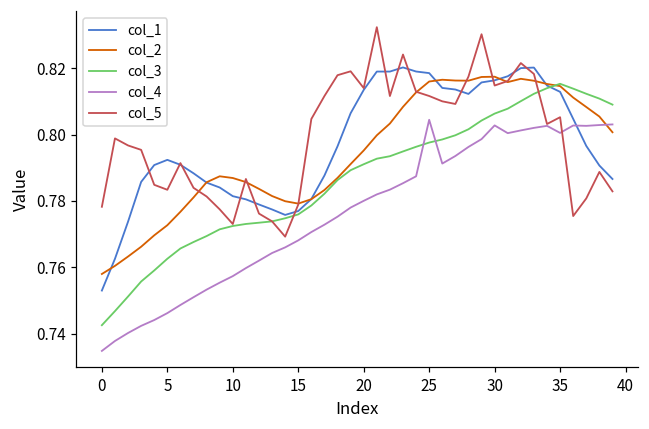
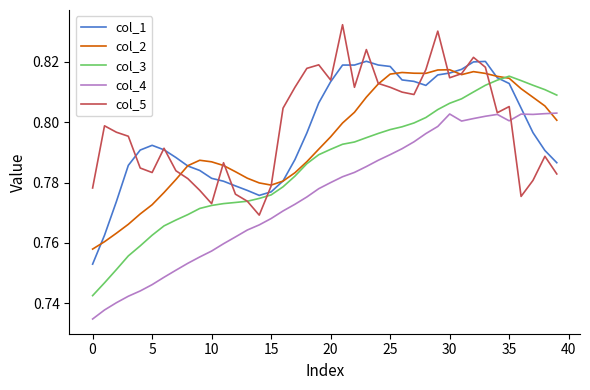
col_4, 25: 0.804 -> 0.789
